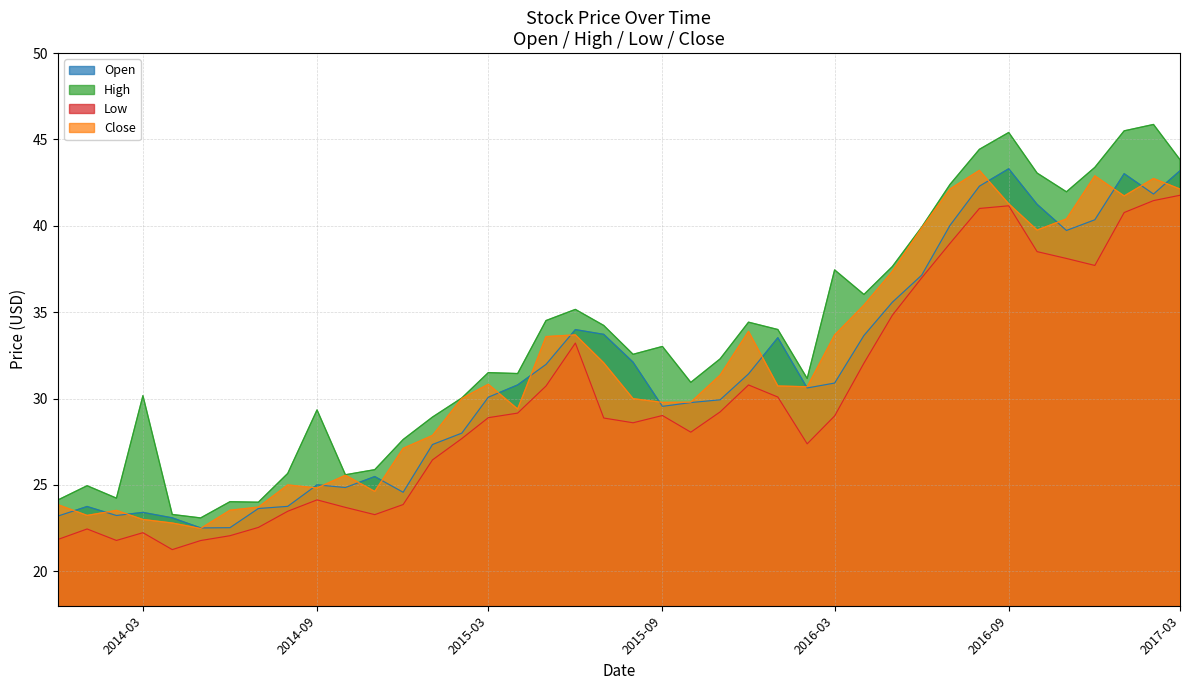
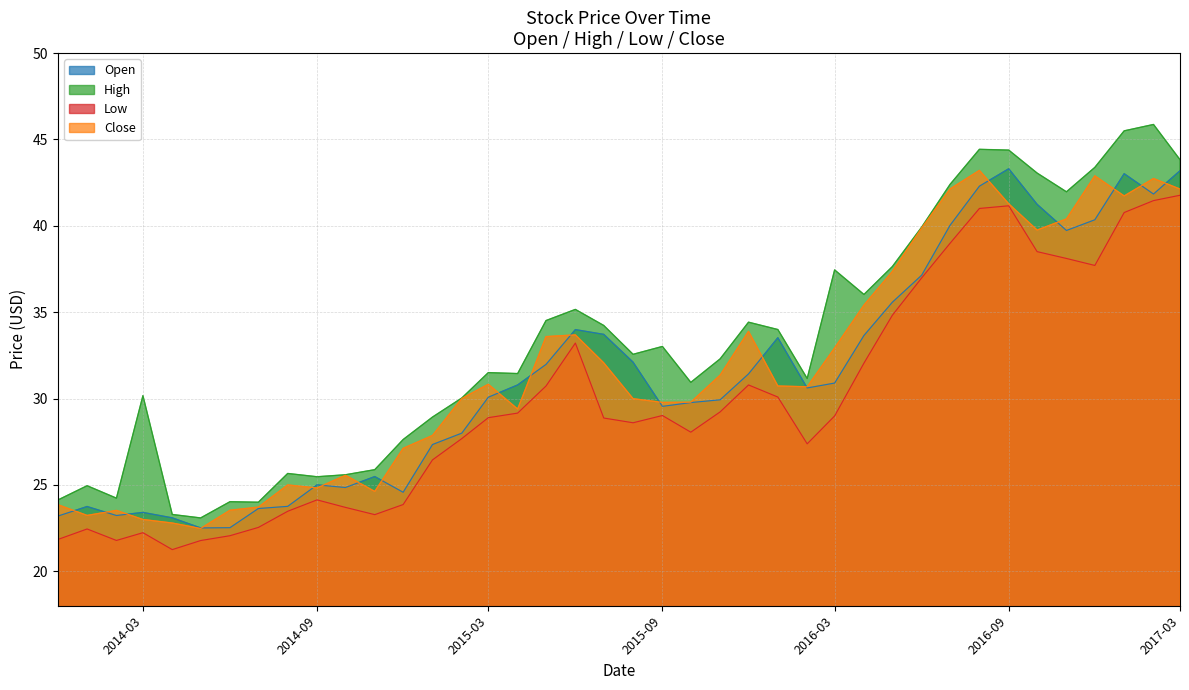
High, 2014-09: 29.3 -> 25.5
Close, 2016-03: 33.7 -> 32.9
High, 2016-09: 45.4 -> 44.4
